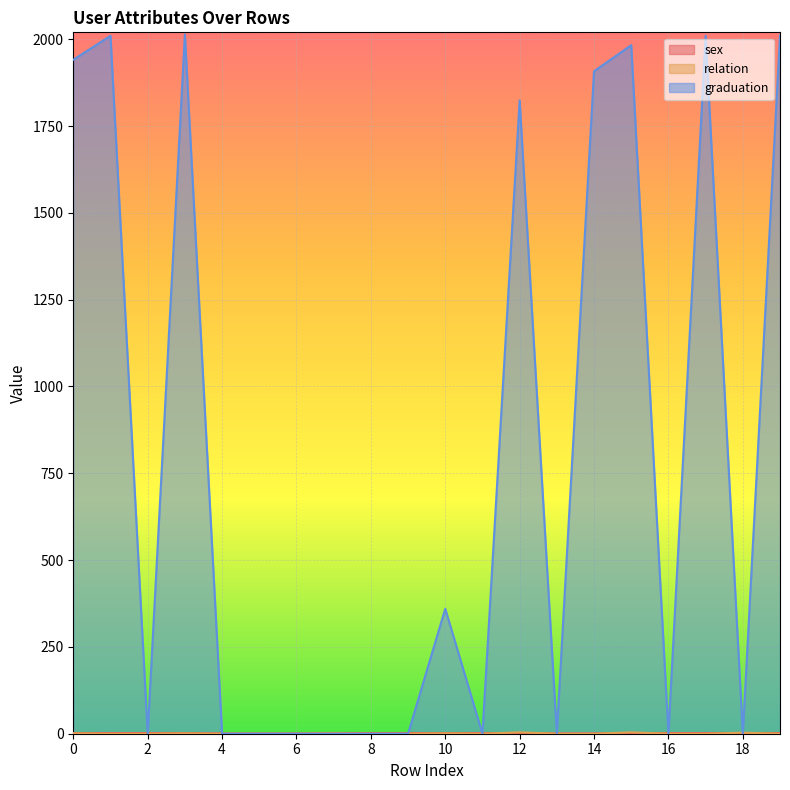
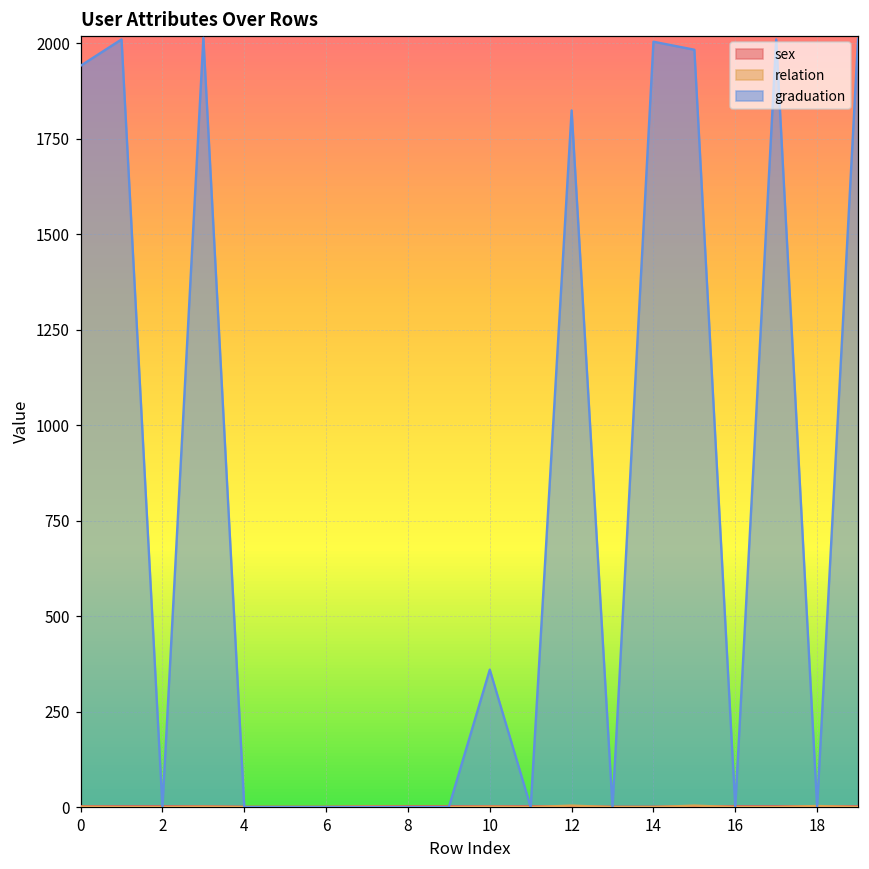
graduation, 14: 1910 -> 2000
